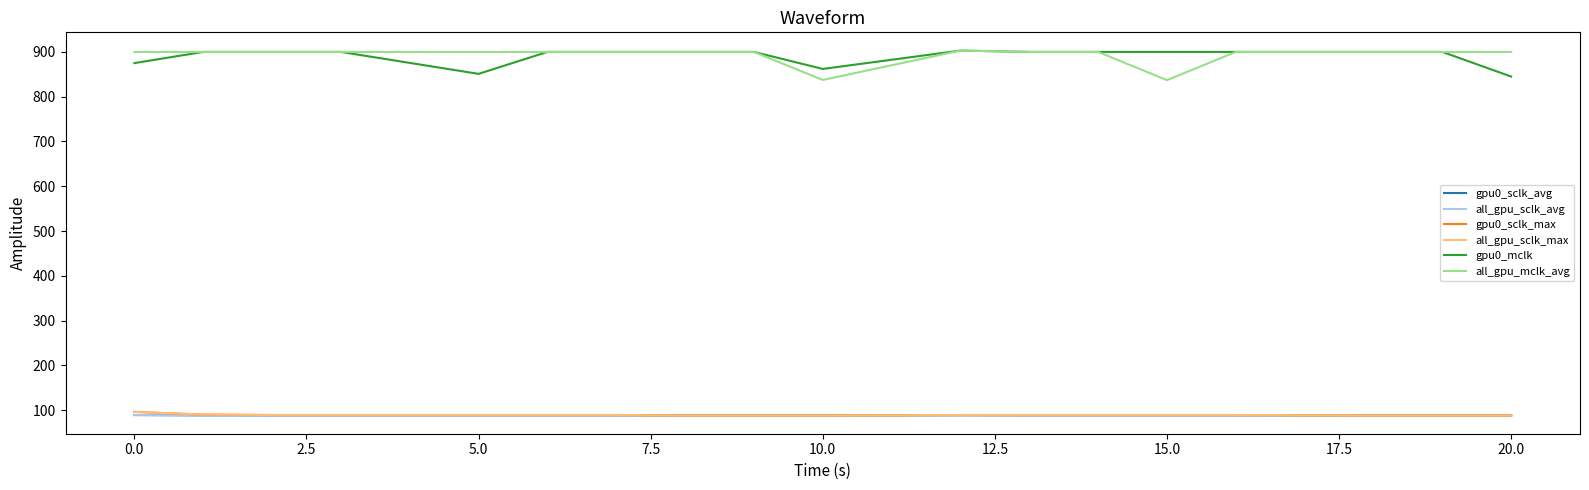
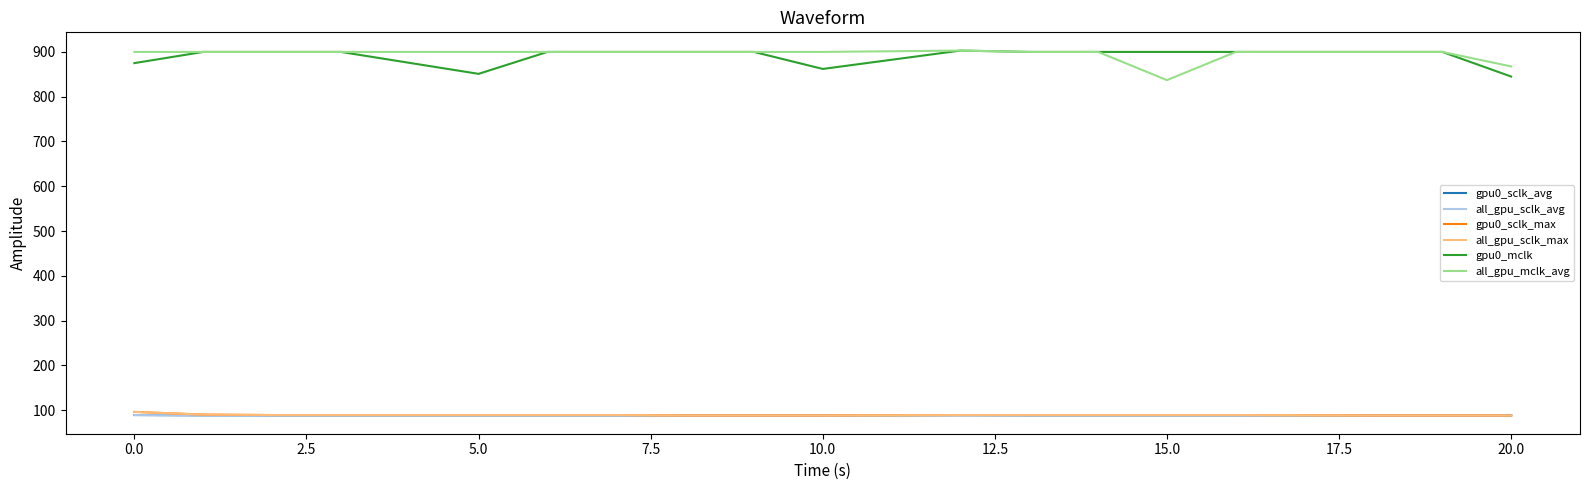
all_gpu_mclk_avg, 10.0: 840 -> 900
all_gpu_mclk_avg, 20.0: 900 -> 870
